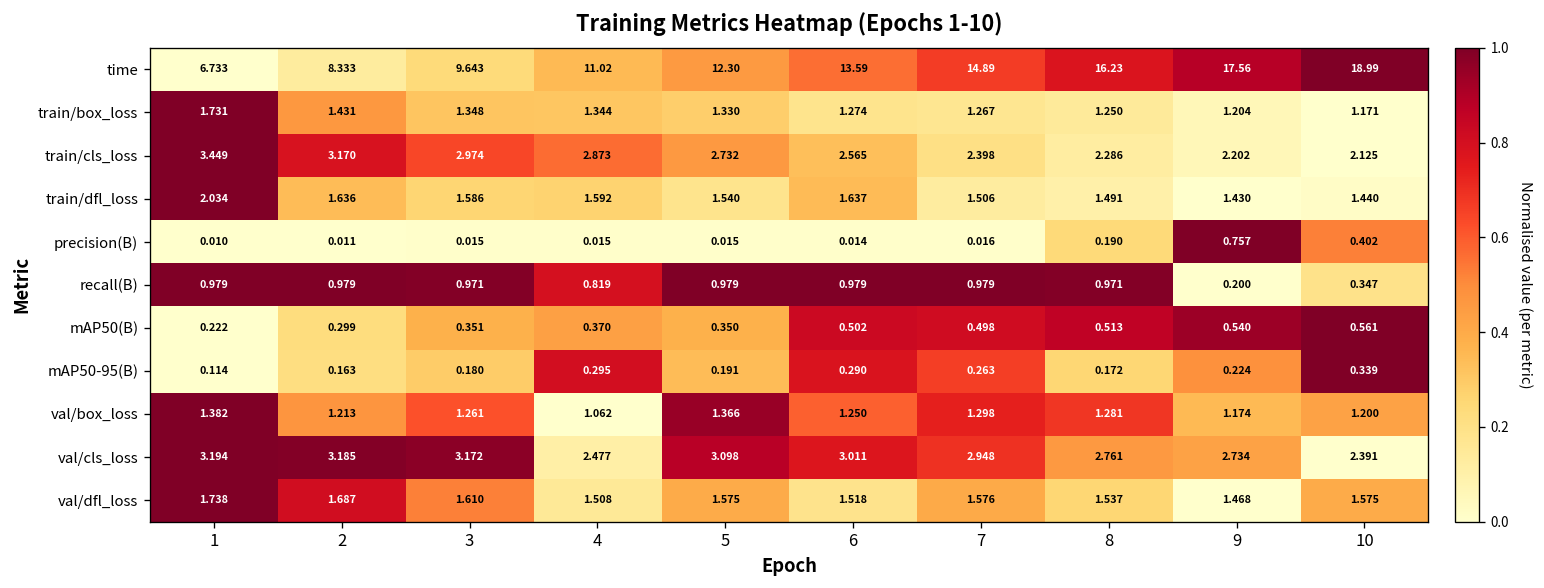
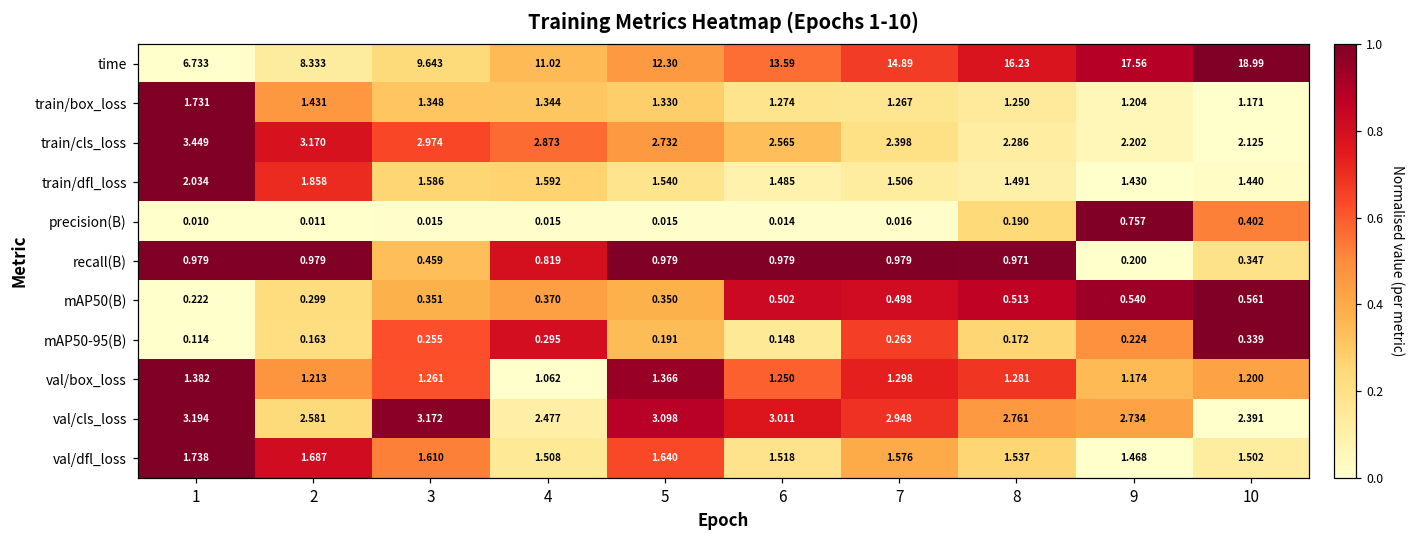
train/dfl_loss, 2: 1.636 -> 1.858
train/dfl_loss, 6: 1.637 -> 1.485
recall(B), 3: 0.971 -> 0.459
mAP50-95(B), 3: 0.180 -> 0.255
mAP50-95(B), 6: 0.290 -> 0.148
val/cls_loss, 2: 3.185 -> 2.581
val/dfl_loss, 5: 1.575 -> 1.640
val/dfl_loss, 10: 1.575 -> 1.502
